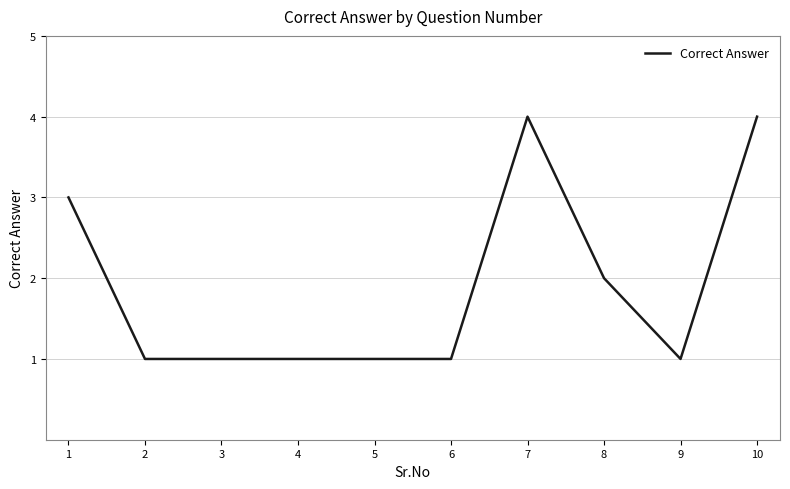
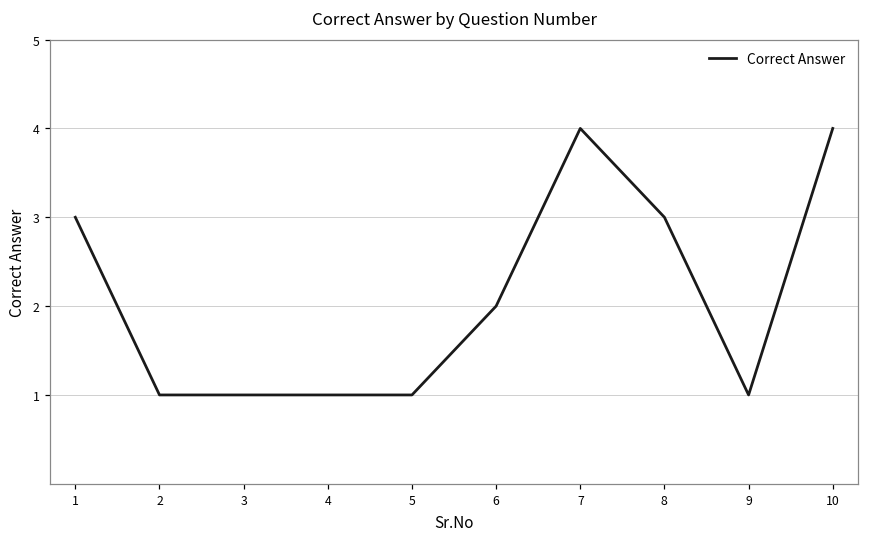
6: 1 -> 2
8: 2 -> 3
